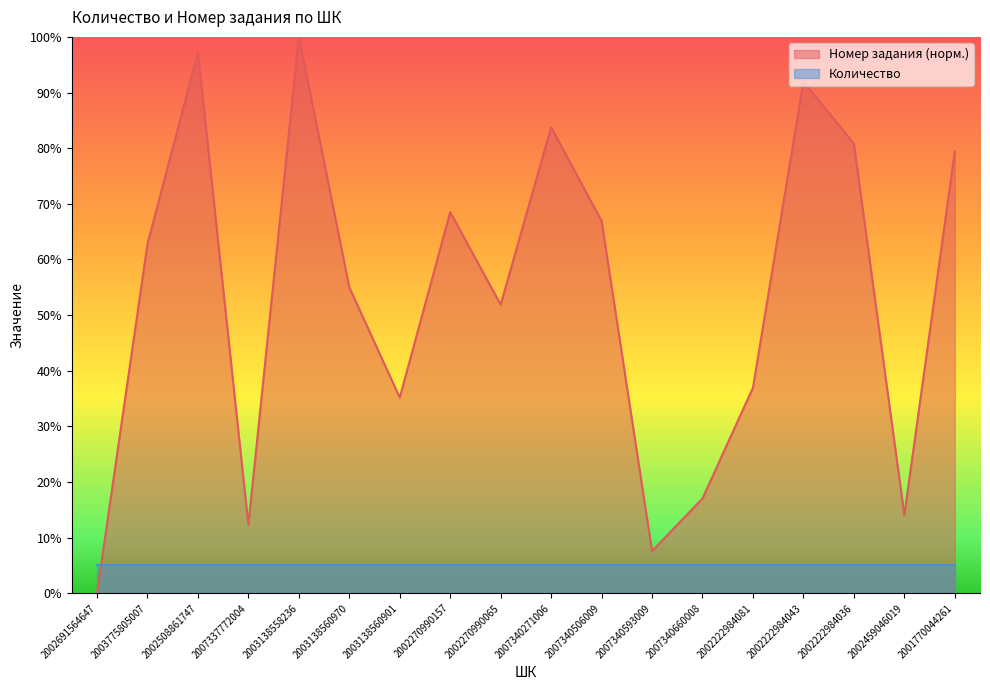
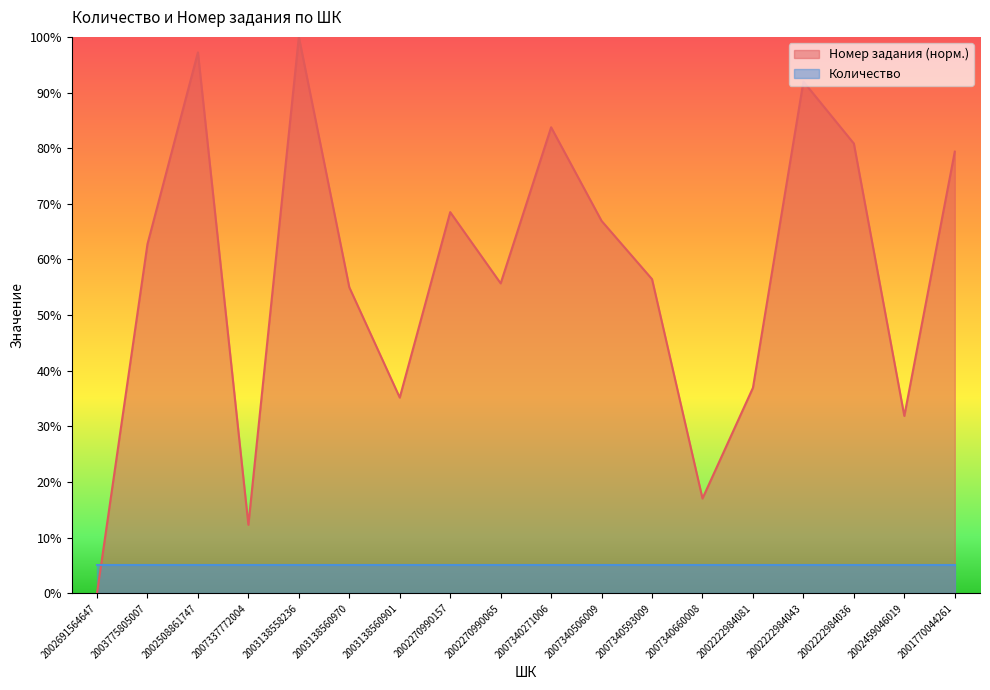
Номер задания (норм.), 2002270990065: 52% -> 56%
Номер задания (норм.), 2007340593009: 8% -> 56%
Номер задания (норм.), 2002459046019: 14% -> 32%
